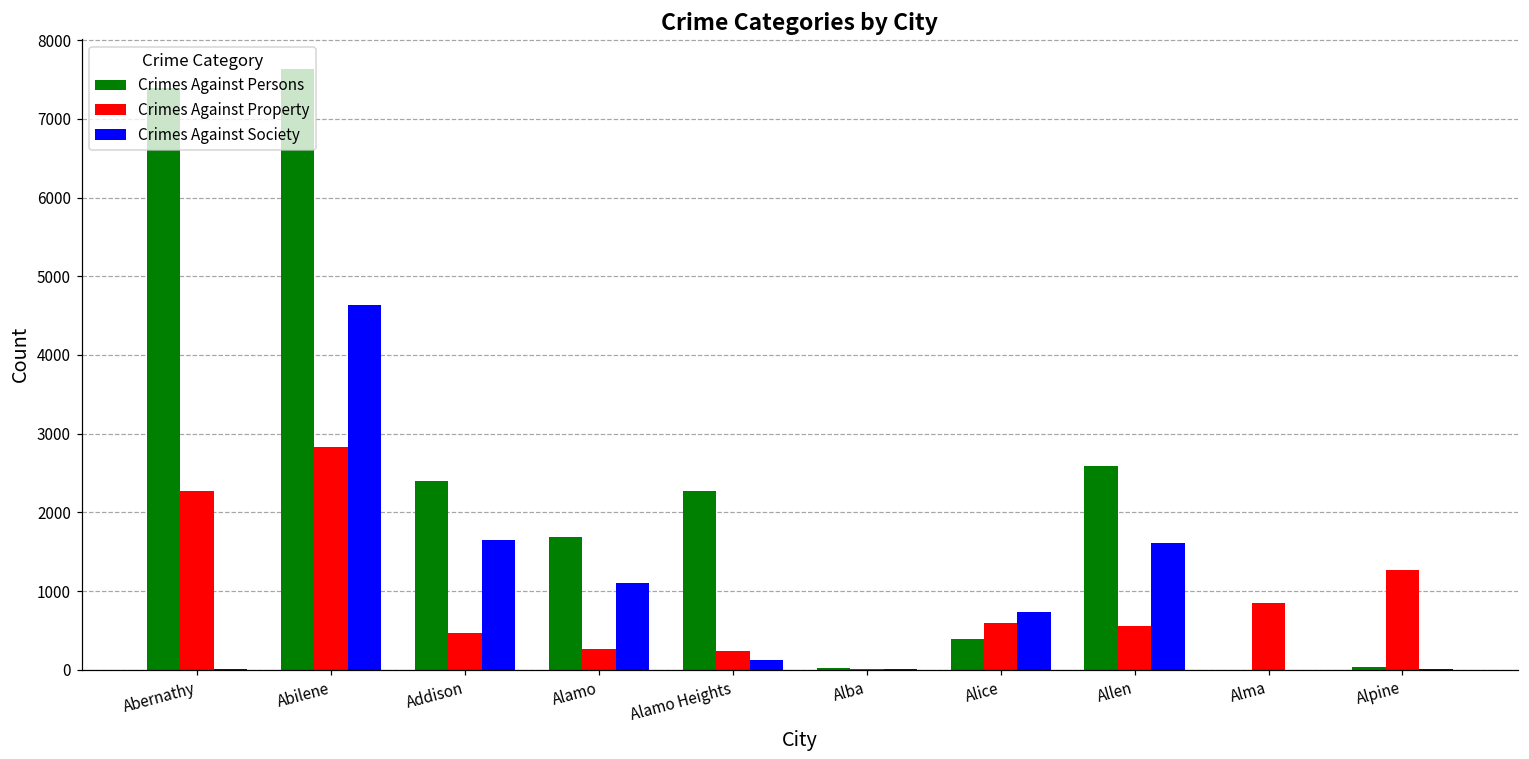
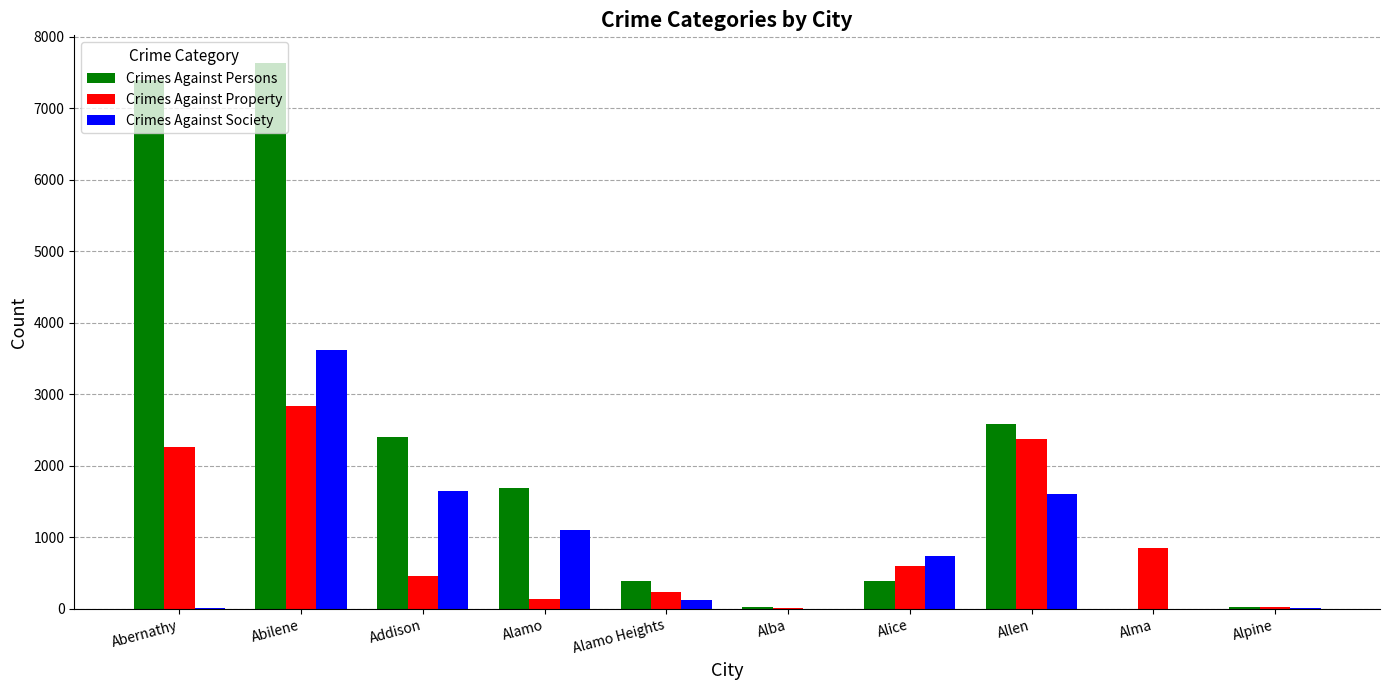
Crimes Against Society, Abilene: 4600 -> 3600
Crimes Against Property, Alamo: 300 -> 100
Crimes Against Persons, Alamo Heights: 2300 -> 400
Crimes Against Property, Allen: 600 -> 2400
Crimes Against Property, Alpine: 1300 -> 0
